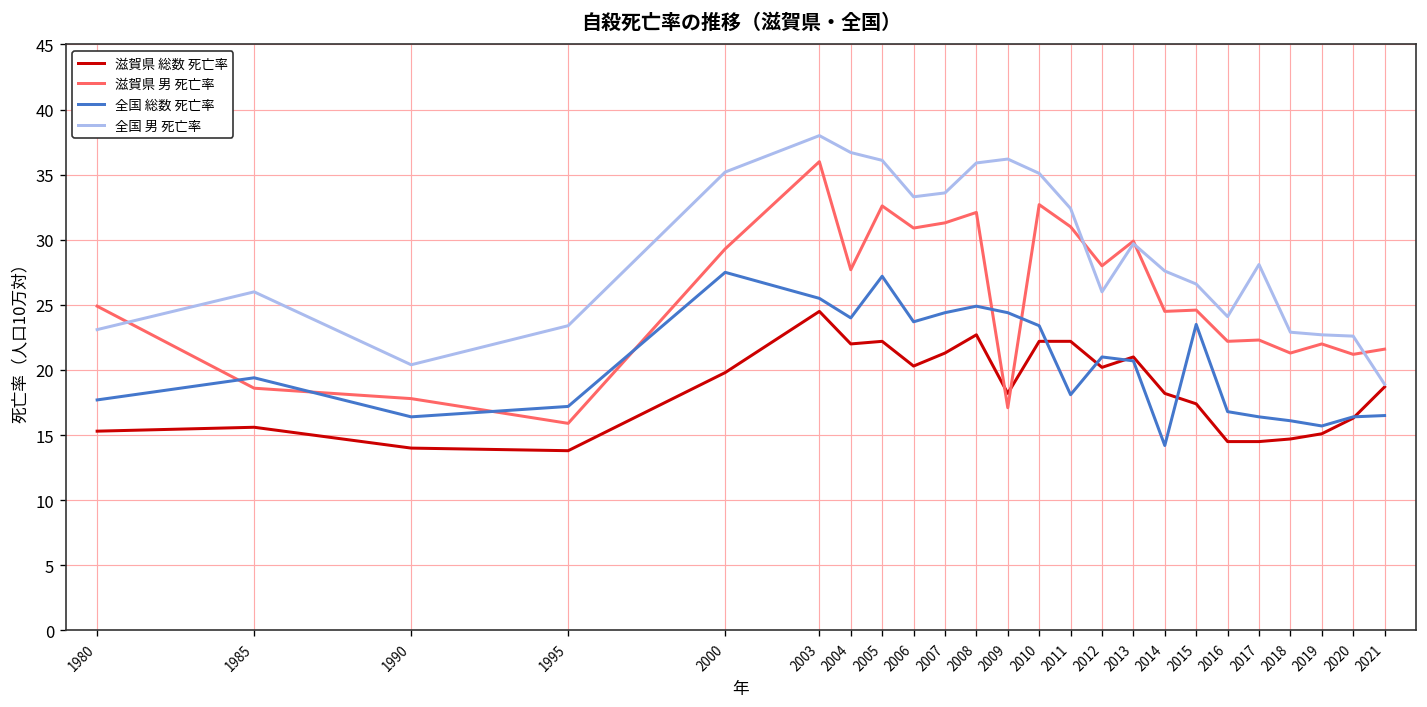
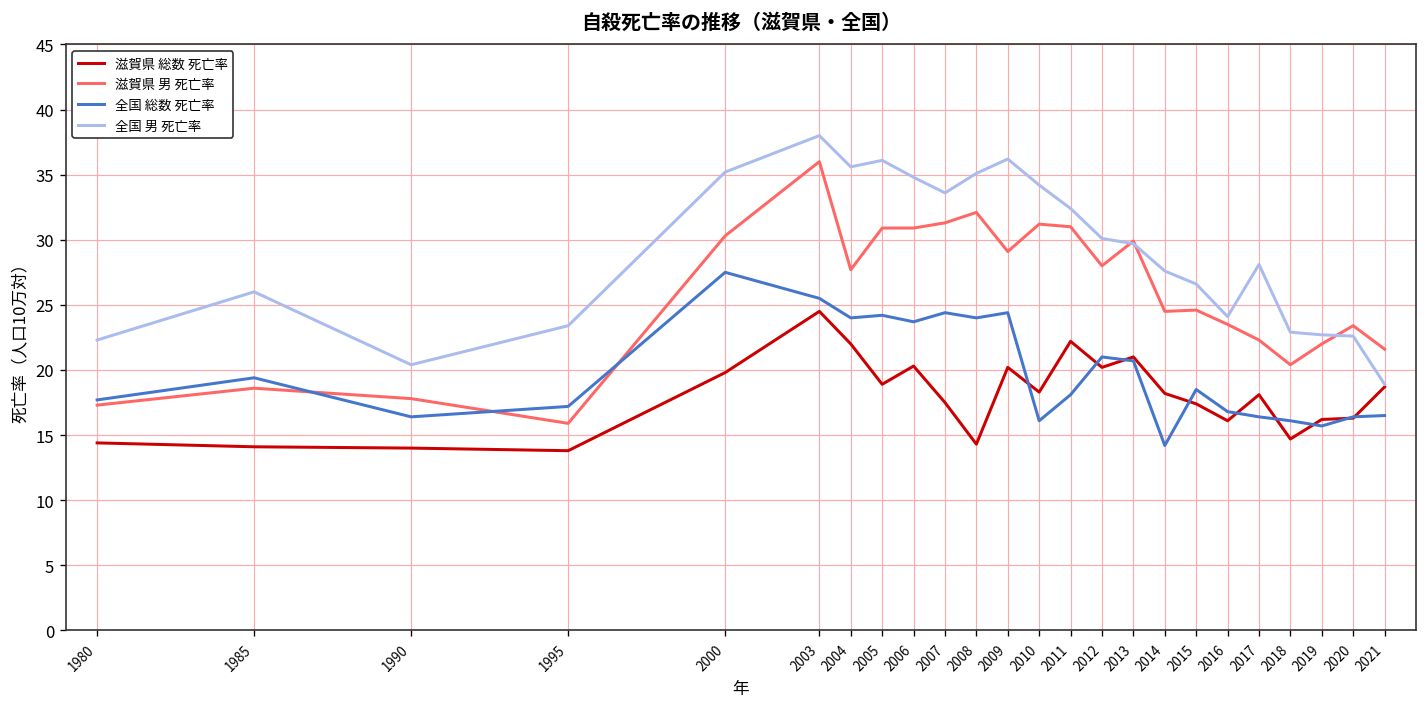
滋賀県 総数 死亡率, 1980: 15.3 -> 14.4
滋賀県 男 死亡率, 1980: 24.9 -> 17.3
全国 男 死亡率, 1980: 23.1 -> 22.3
滋賀県 総数 死亡率, 1985: 15.6 -> 14.1
滋賀県 男 死亡率, 2000: 29.3 -> 30.3
全国 男 死亡率, 2004: 36.7 -> 35.6
滋賀県 総数 死亡率, 2005: 22.2 -> 18.9
滋賀県 男 死亡率, 2005: 32.6 -> 30.9
全国 総数 死亡率, 2005: 27.2 -> 24.2
全国 男 死亡率, 2006: 33.3 -> 34.8
滋賀県 総数 死亡率, 2007: 21.3 -> 17.5
滋賀県 総数 死亡率, 2008: 22.7 -> 14.3
全国 総数 死亡率, 2008: 24.9 -> 24.0
全国 男 死亡率, 2008: 35.9 -> 35.1
滋賀県 総数 死亡率, 2009: 18.2 -> 20.2
滋賀県 男 死亡率, 2009: 17.1 -> 29.1
滋賀県 総数 死亡率, 2010: 22.2 -> 18.3
滋賀県 男 死亡率, 2010: 32.7 -> 31.2
全国 総数 死亡率, 2010: 23.4 -> 16.1
全国 男 死亡率, 2010: 35.1 -> 34.2
全国 男 死亡率, 2012: 26.0 -> 30.1
全国 総数 死亡率, 2015: 23.5 -> 18.5
滋賀県 総数 死亡率, 2016: 14.5 -> 16.1
滋賀県 男 死亡率, 2016: 22.2 -> 23.5
滋賀県 総数 死亡率, 2017: 14.5 -> 18.1
滋賀県 男 死亡率, 2018: 21.3 -> 20.4
滋賀県 総数 死亡率, 2019: 15.1 -> 16.2
滋賀県 男 死亡率, 2020: 21.2 -> 23.4
